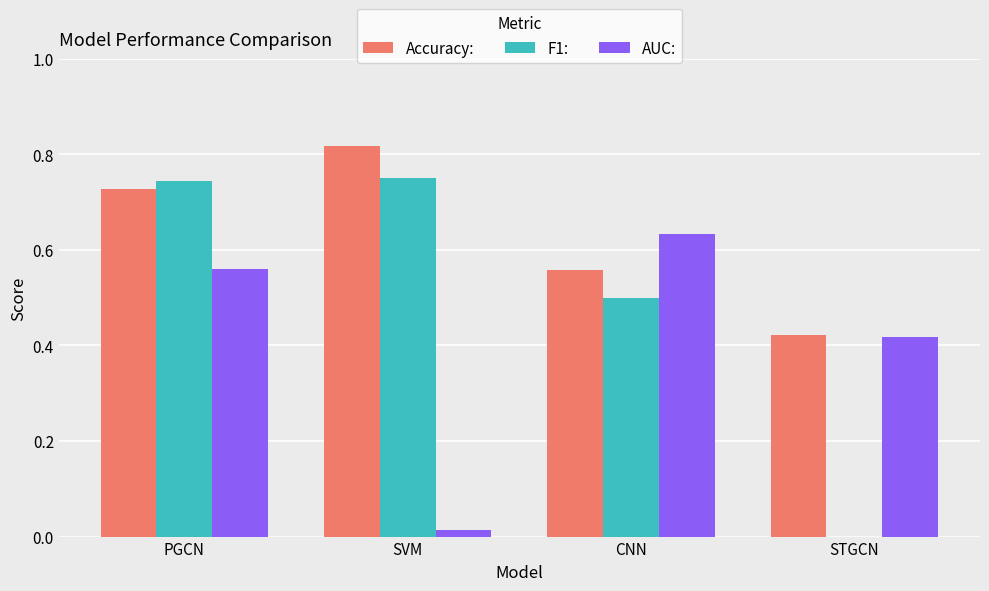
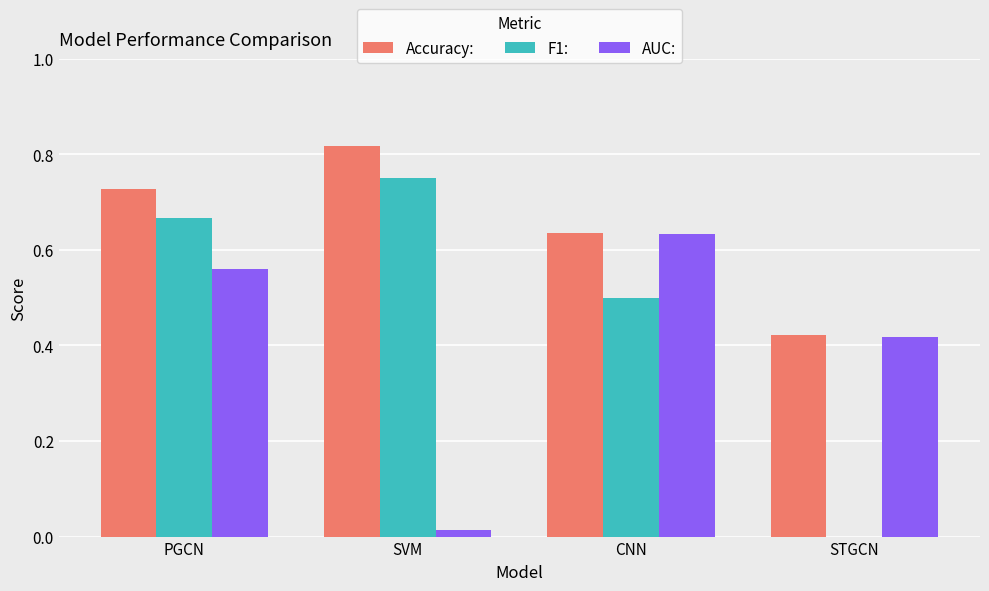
F1:, PGCN: 0.74 -> 0.67
Accuracy:, CNN: 0.56 -> 0.64
